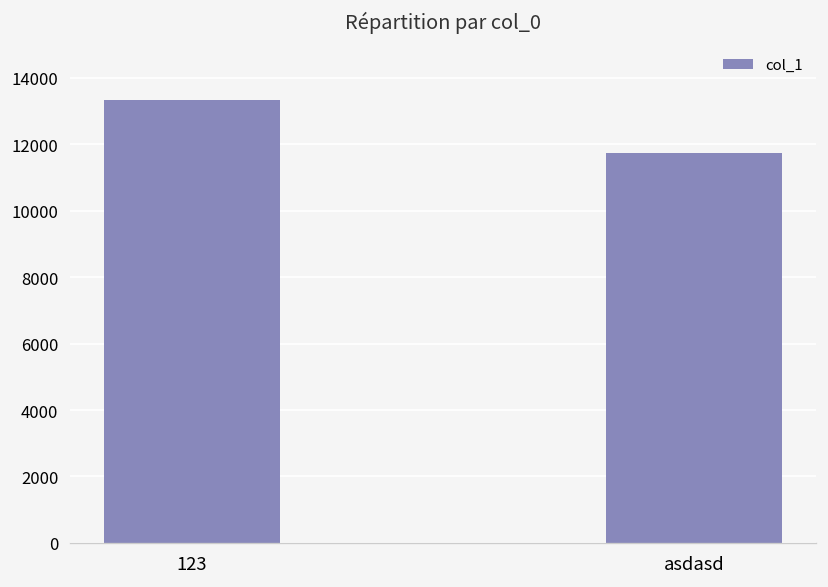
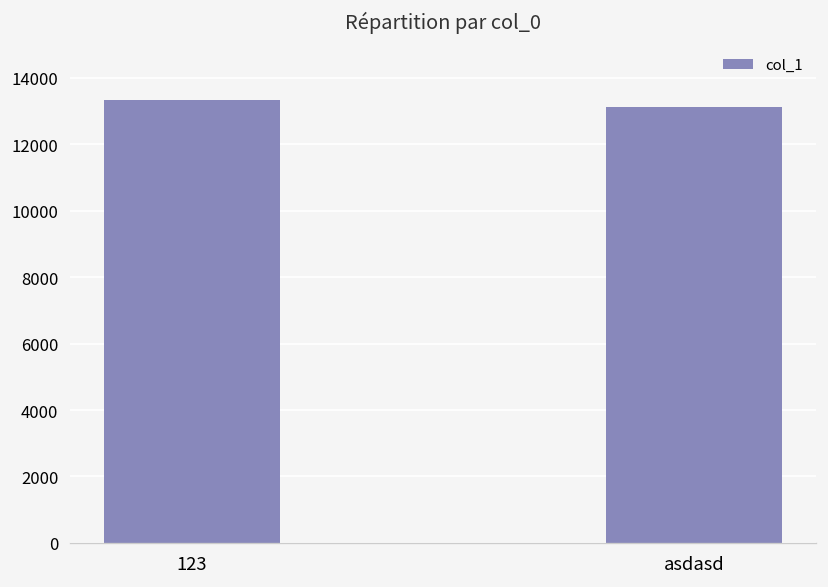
asdasd: 11700 -> 13100
